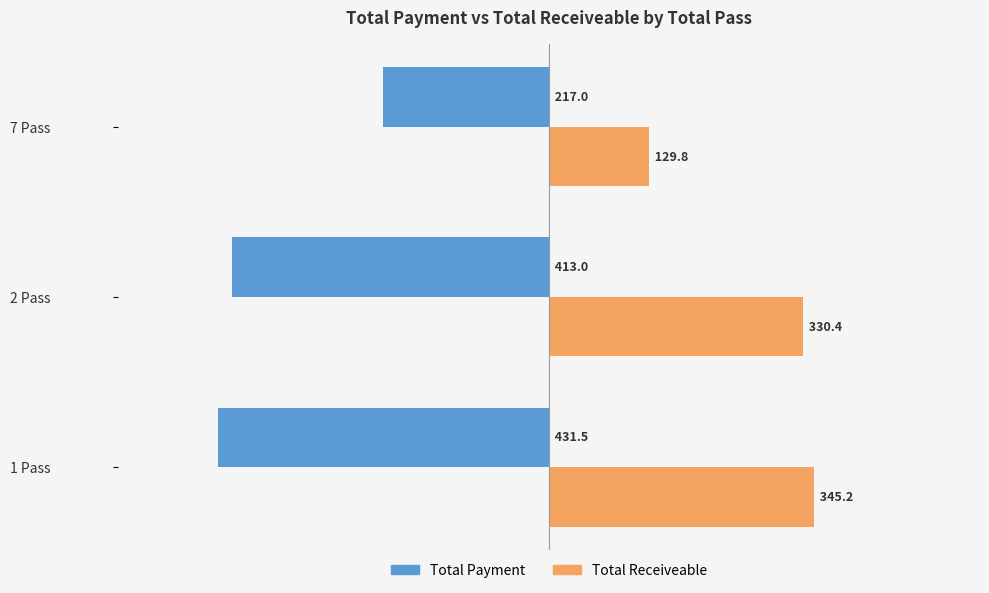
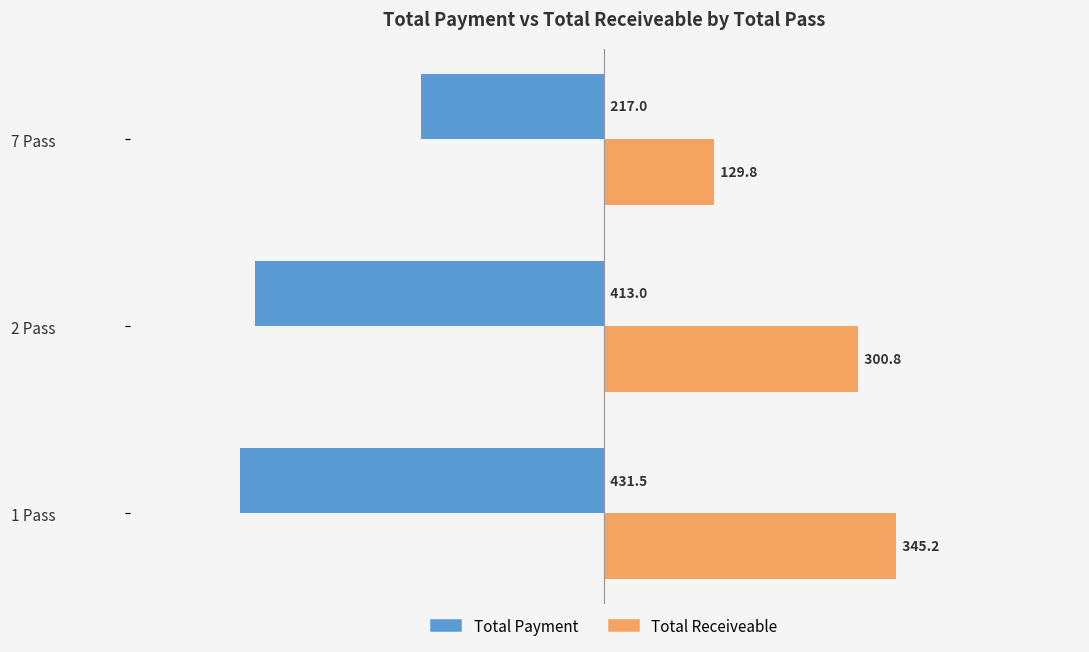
Total Receiveable, 2 Pass: 330.4 -> 300.8
